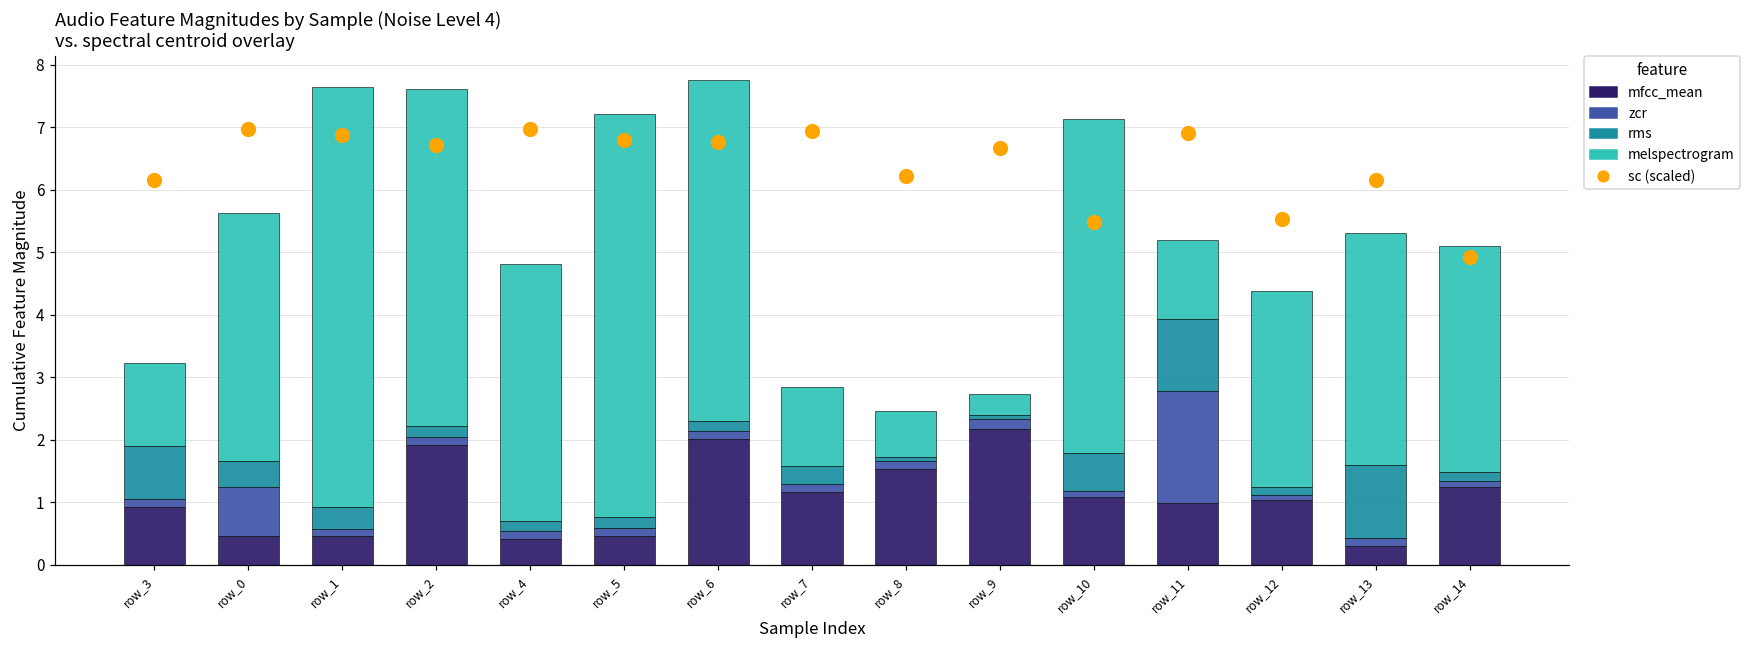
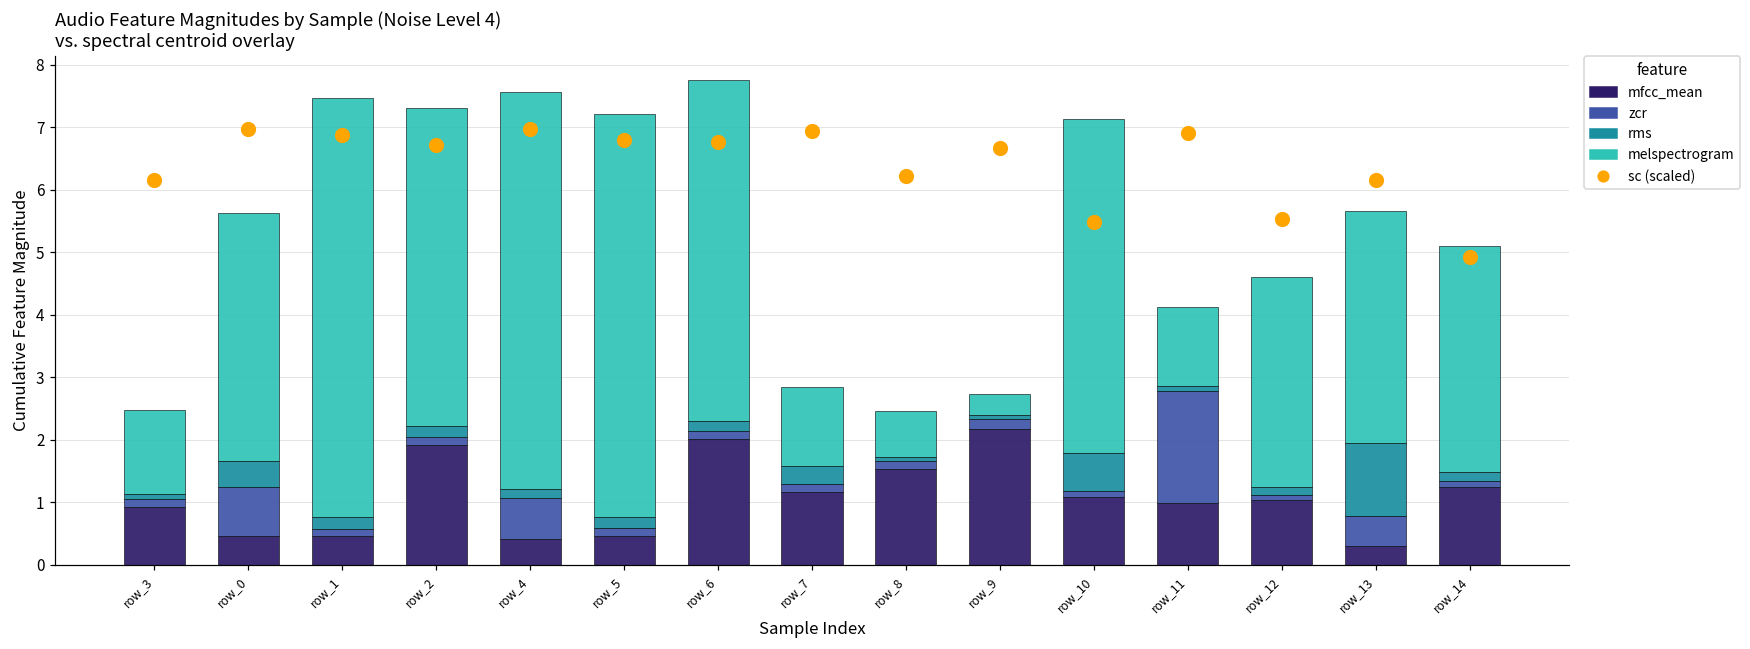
rms, row_3: 0.8 -> 0.1
rms, row_1: 0.3 -> 0.2
melspectrogram, row_2: 5.4 -> 5.1
zcr, row_4: 0.1 -> 0.7
melspectrogram, row_4: 4.1 -> 6.4
rms, row_11: 1.2 -> 0.1
melspectrogram, row_12: 3.1 -> 3.4
zcr, row_13: 0.1 -> 0.5
